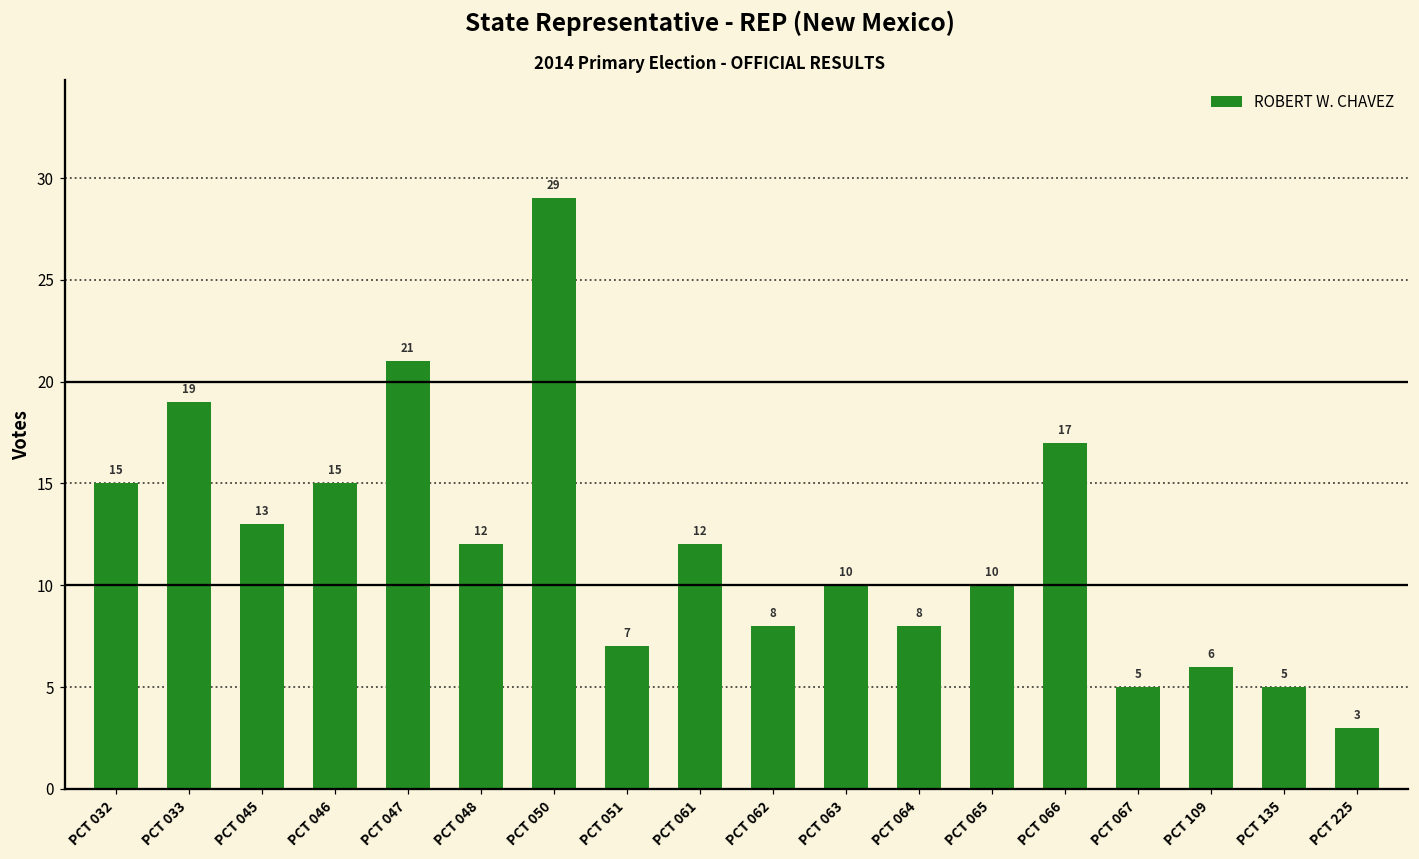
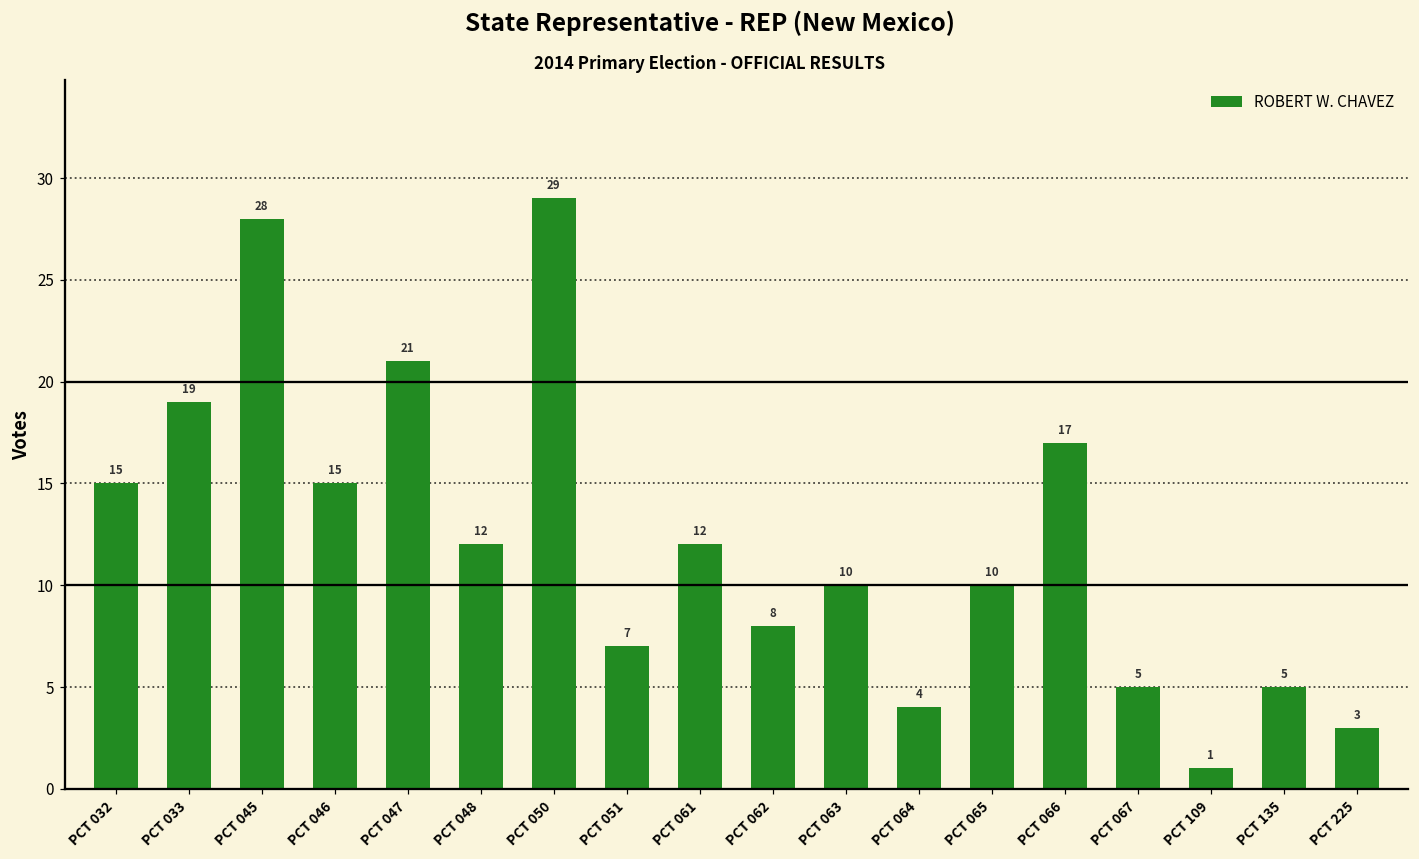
PCT 045: 13 -> 28
PCT 064: 8 -> 4
PCT 109: 6 -> 1
